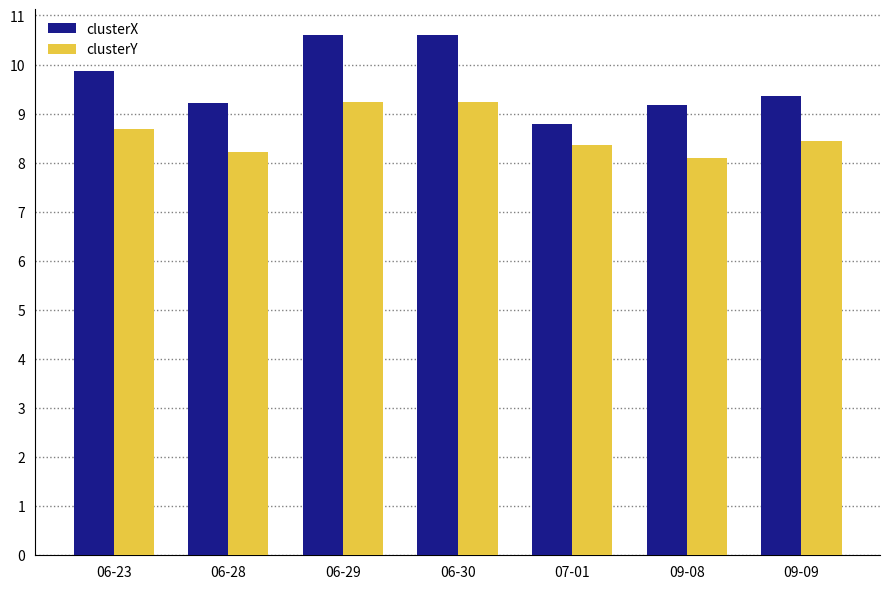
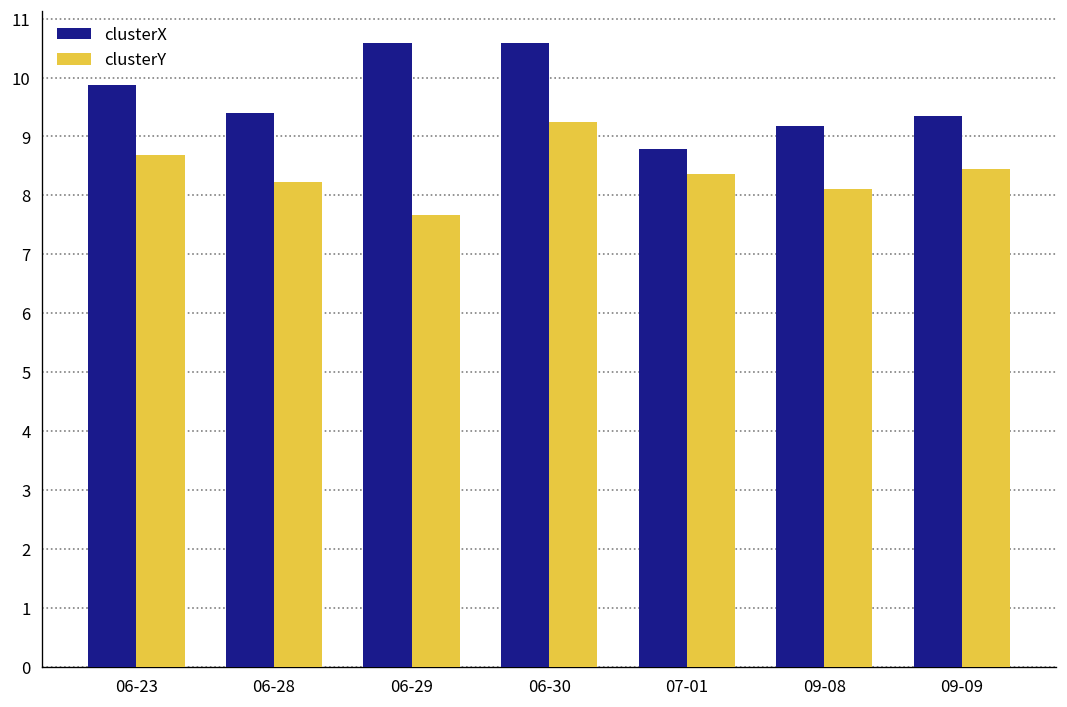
clusterX, 06-28: 9.2 -> 9.4
clusterY, 06-29: 9.2 -> 7.7
